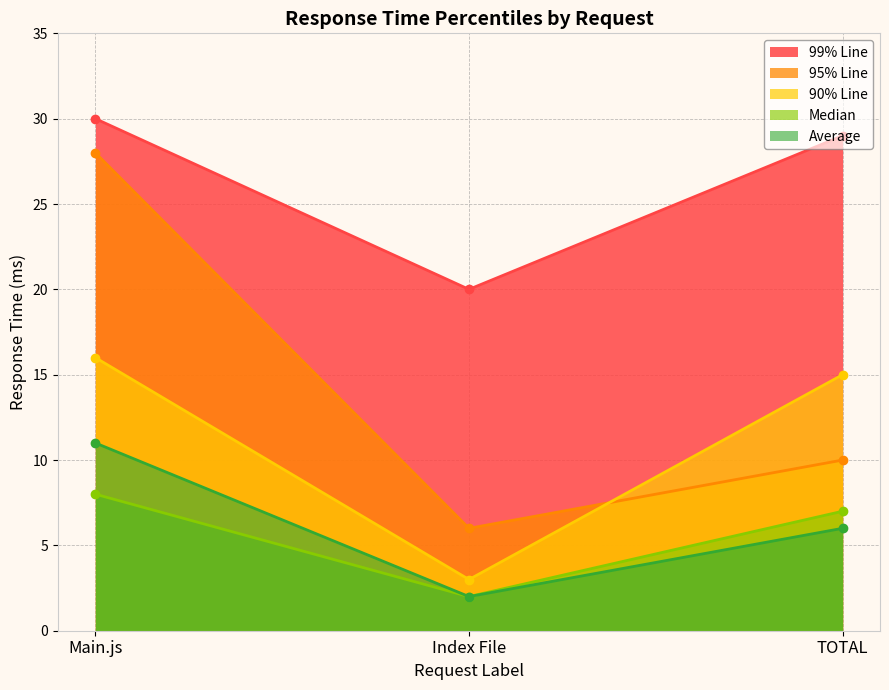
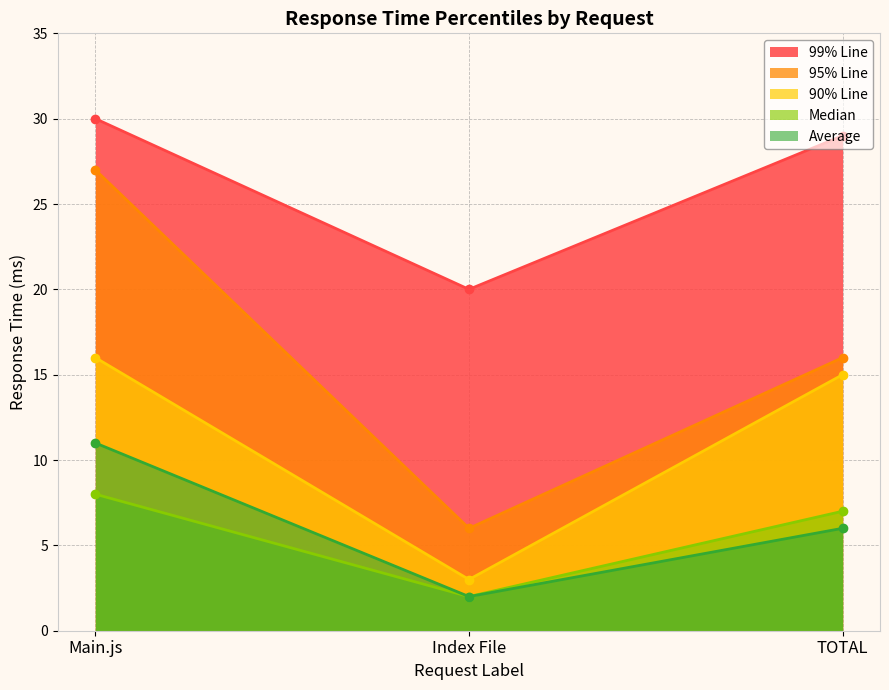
95% Line, Main.js: 28 -> 27
95% Line, TOTAL: 10 -> 16
